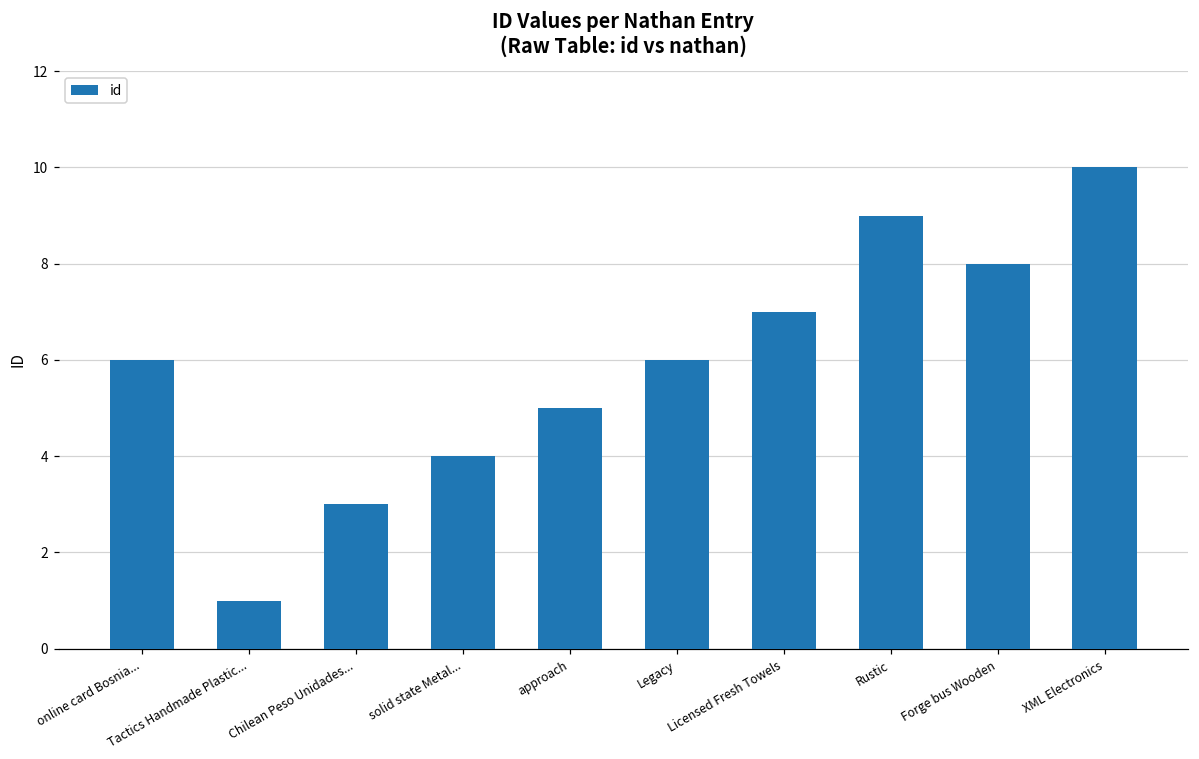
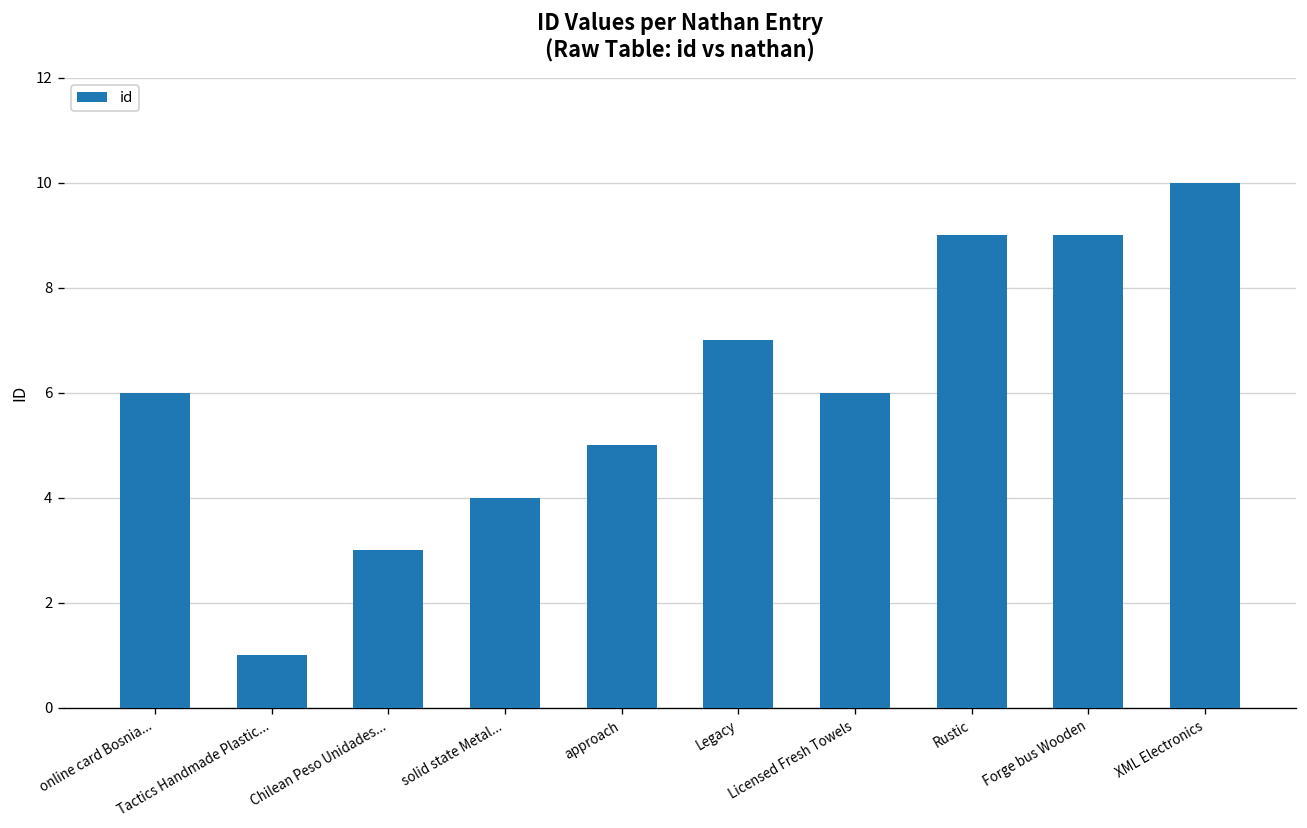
Legacy: 6 -> 7
Licensed Fresh Towels: 7 -> 6
Forge bus Wooden: 8 -> 9
